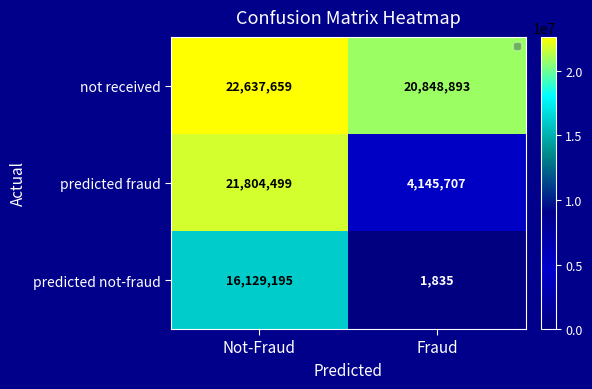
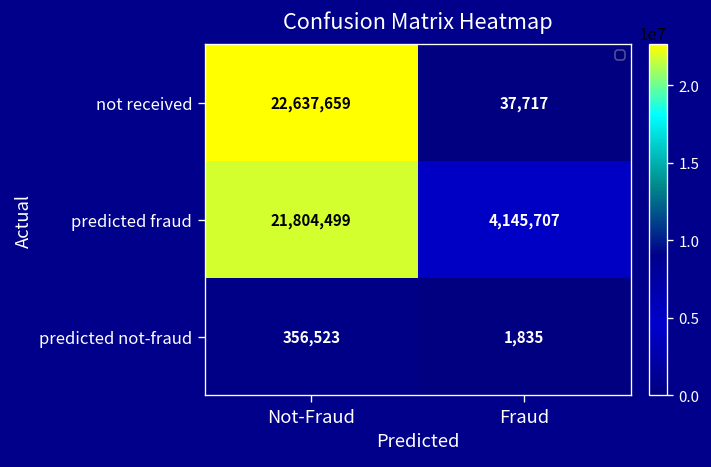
not received, Fraud: 20,848,893 -> 37,717
predicted not-fraud, Not-Fraud: 16,129,195 -> 356,523
